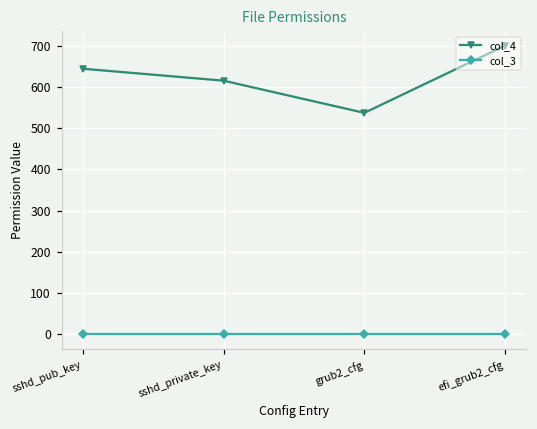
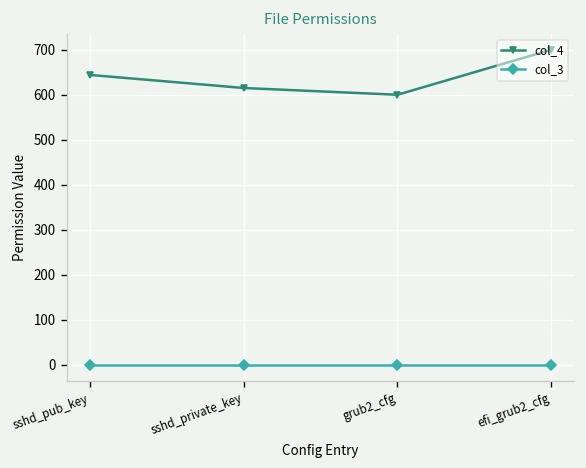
col_4, grub2_cfg: 540 -> 600
